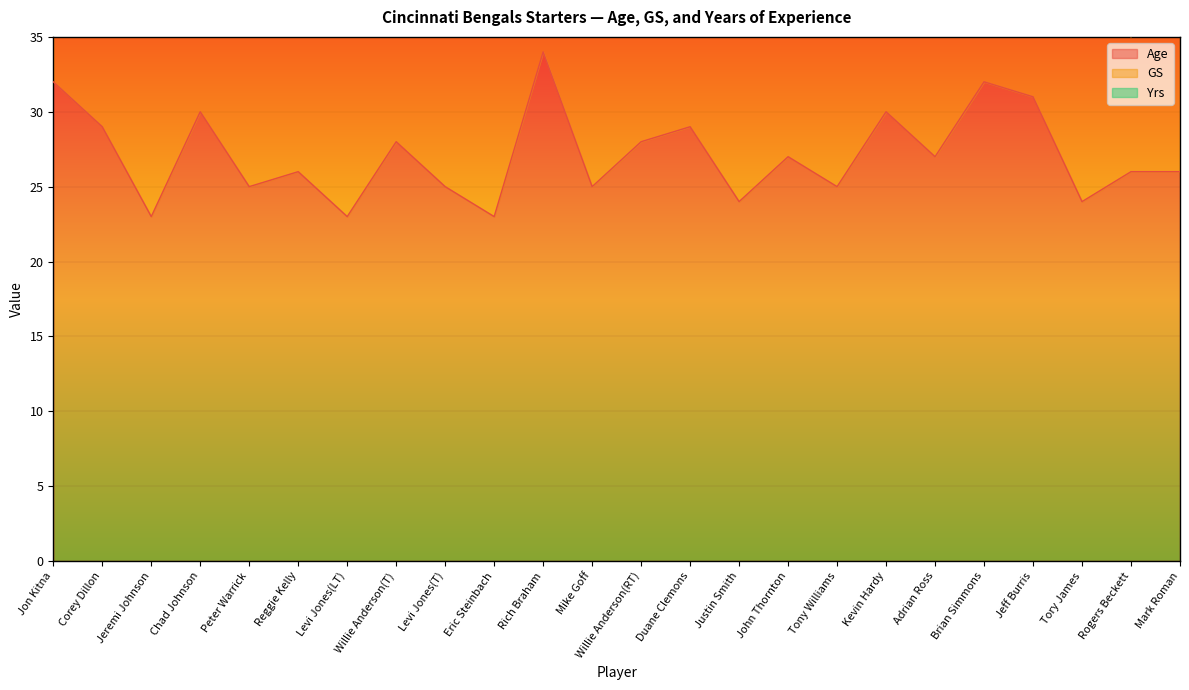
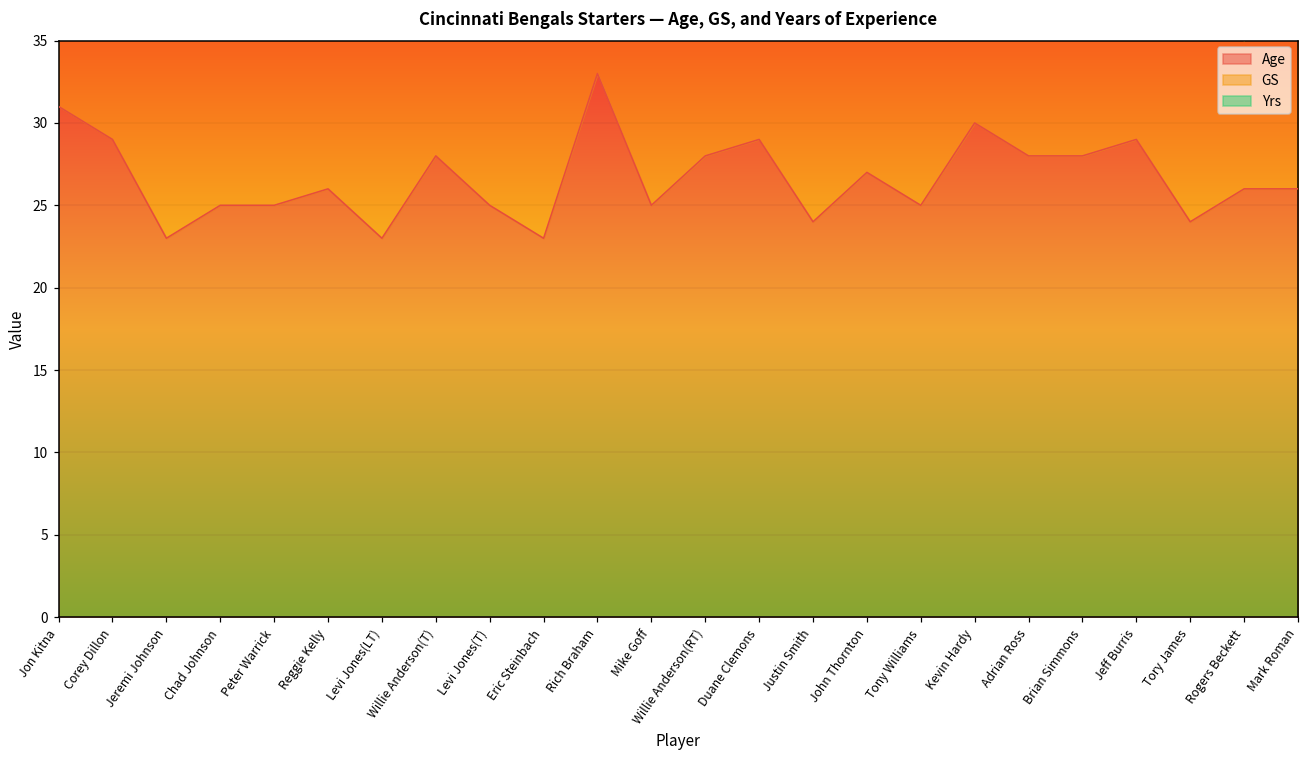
Age, Jon Kitna: 32 -> 31
Age, Chad Johnson: 30 -> 25
Age, Rich Braham: 34 -> 33
Age, Adrian Ross: 27 -> 28
Age, Brian Simmons: 32 -> 28
Age, Jeff Burris: 31 -> 29
